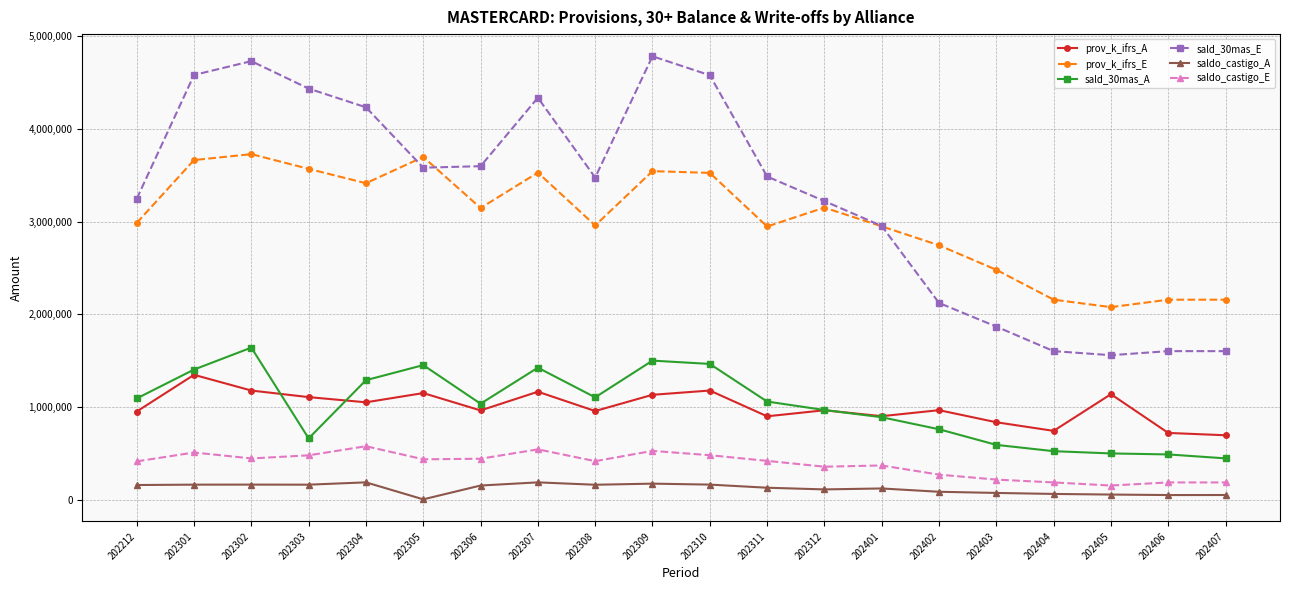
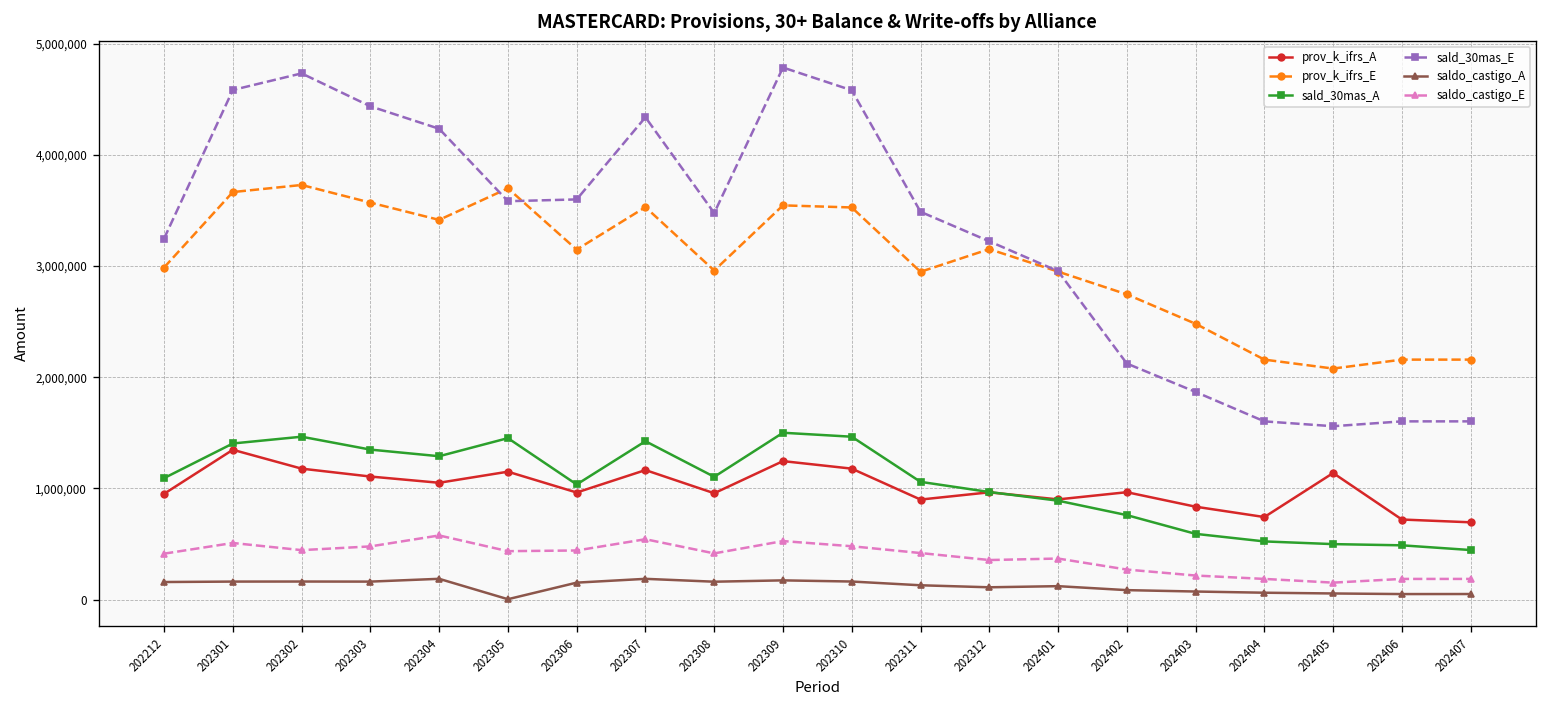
sald_30mas_A, 202302: 1,600,000 -> 1,500,000
sald_30mas_A, 202303: 700,000 -> 1,300,000
prov_k_ifrs_A, 202309: 1,100,000 -> 1,200,000
